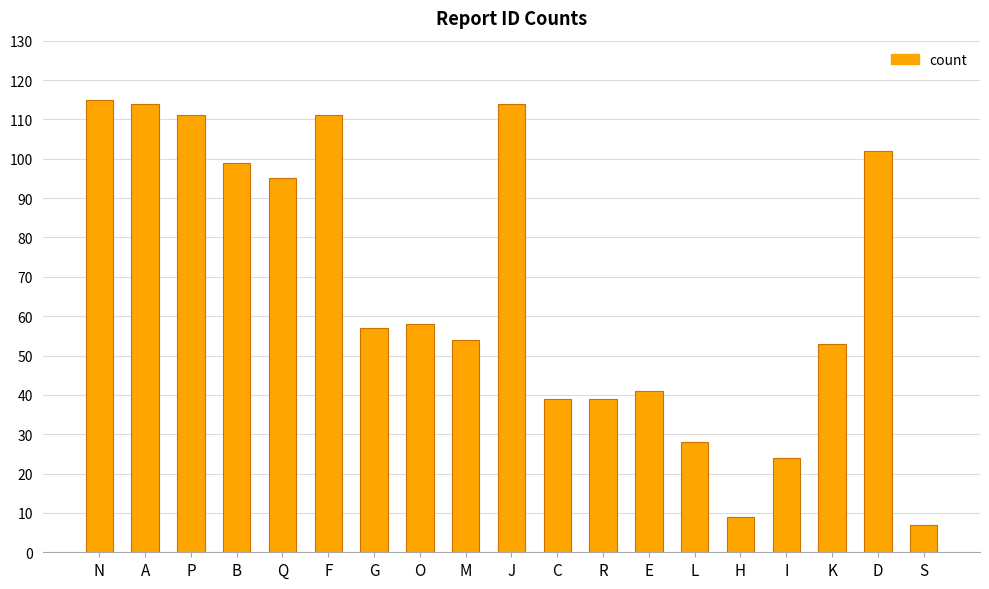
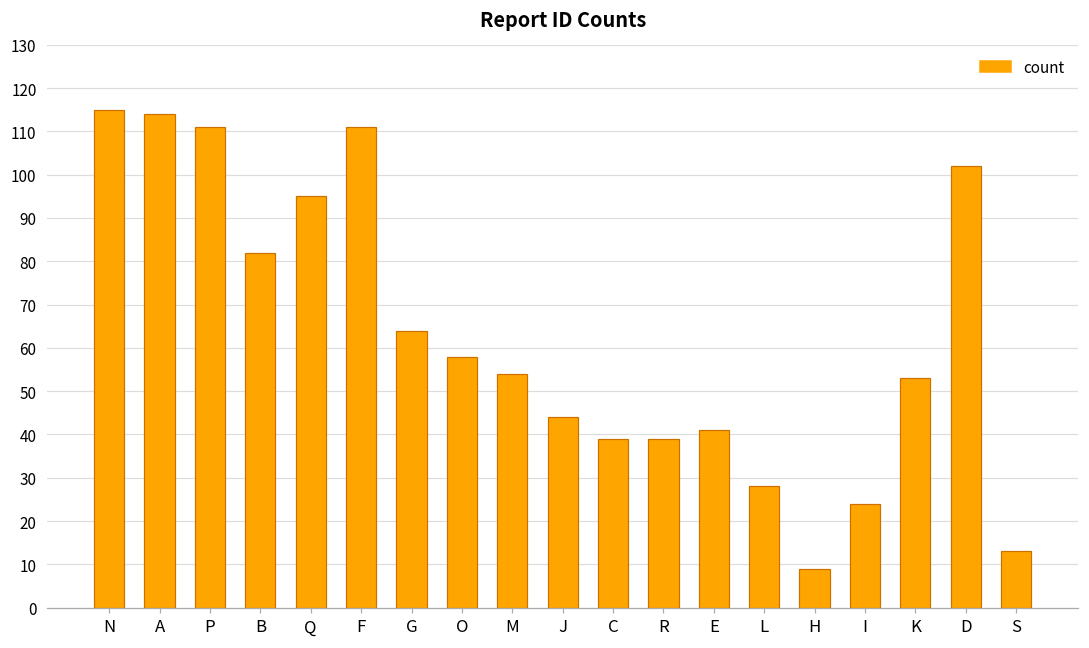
B: 99 -> 82
G: 57 -> 64
J: 114 -> 44
S: 7 -> 13
